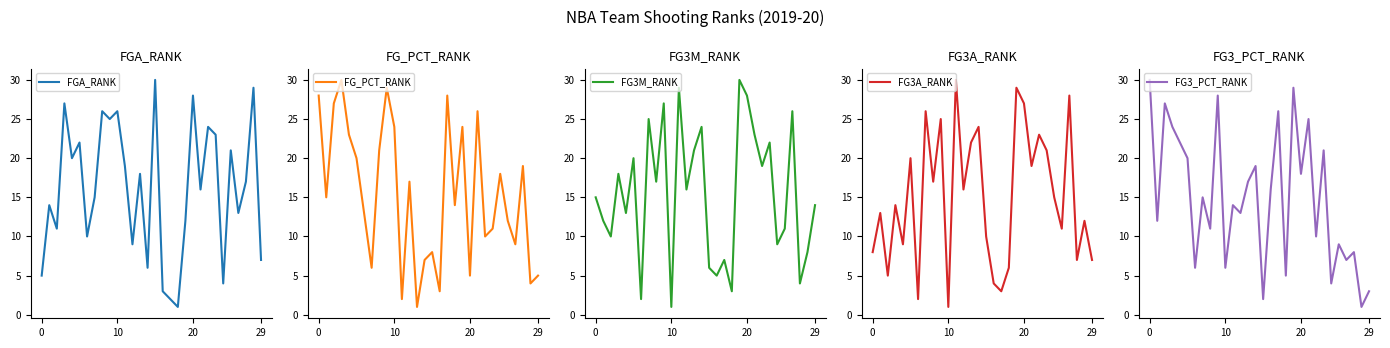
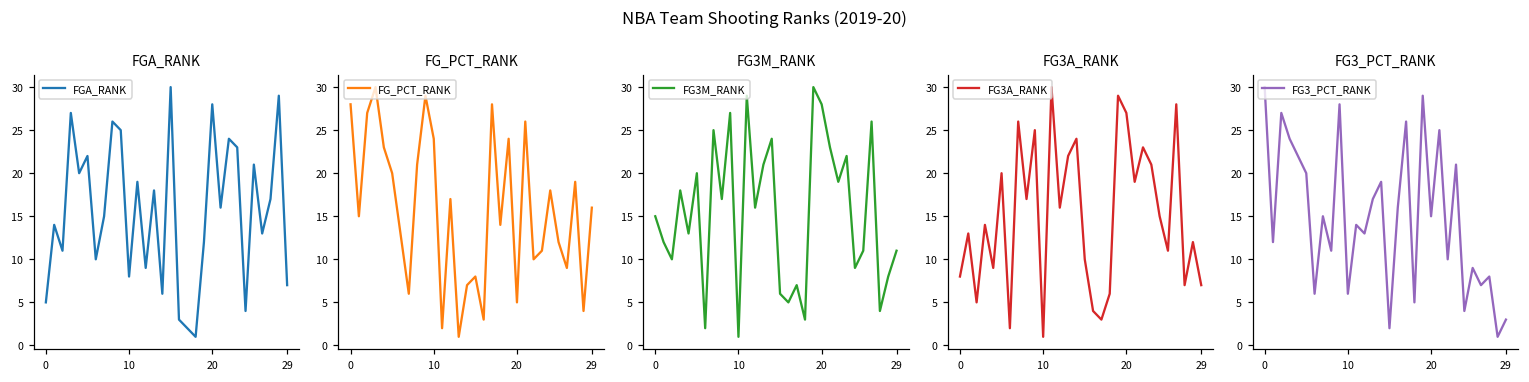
FGA_RANK, 10: 26 -> 8
FG_PCT_RANK, 29: 5 -> 16
FG3M_RANK, 29: 14 -> 11
FG3_PCT_RANK, 20: 18 -> 15
